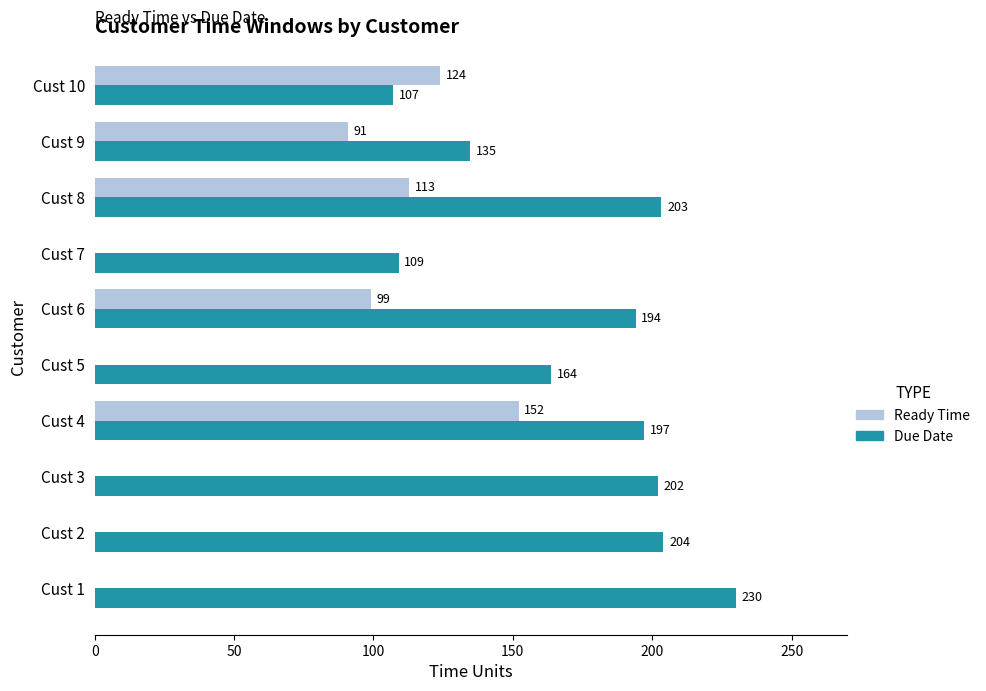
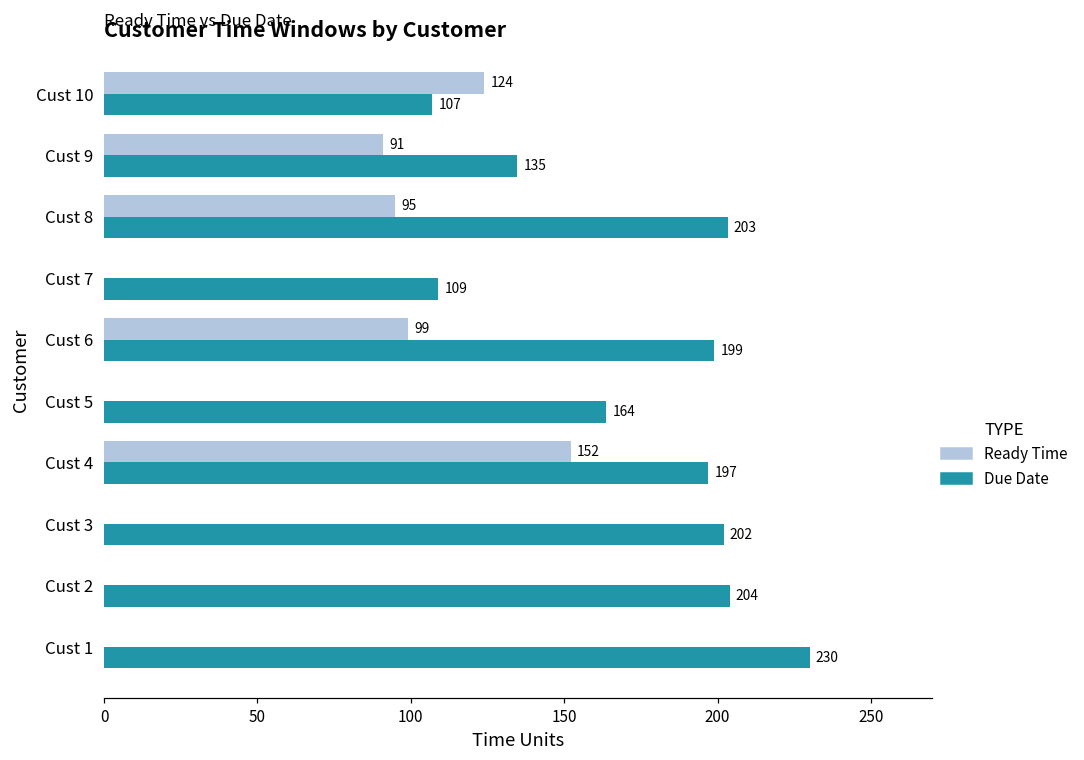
Ready Time, Cust 8: 113 -> 95
Due Date, Cust 6: 194 -> 199
